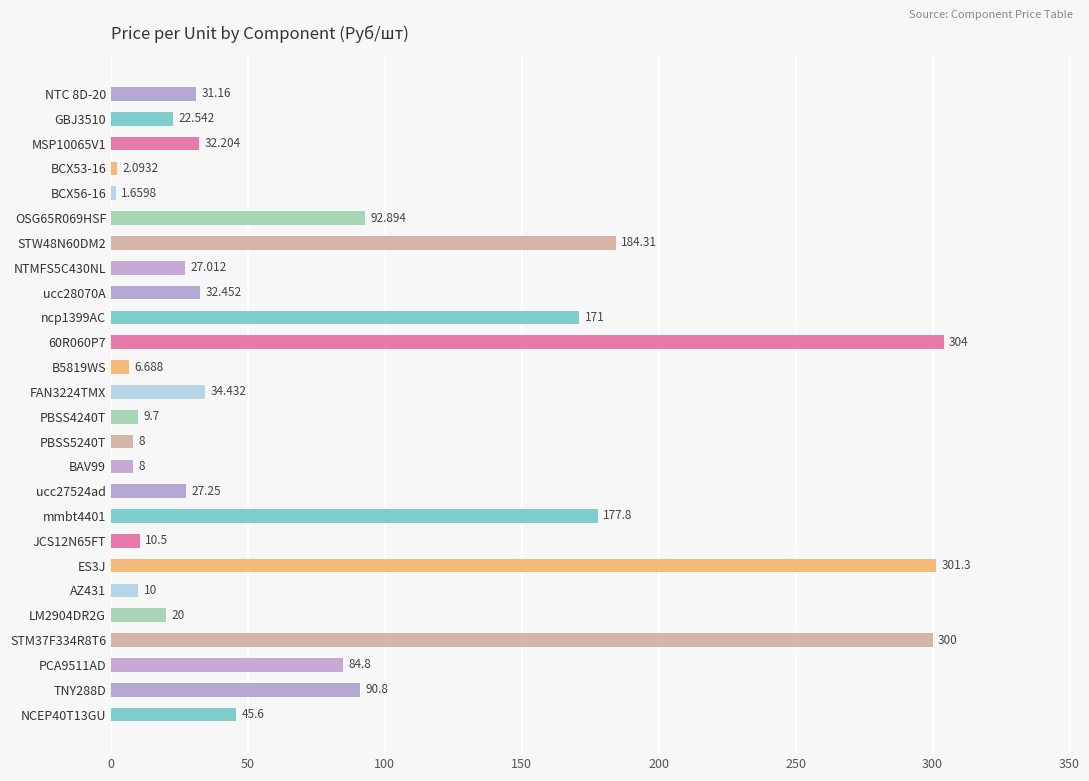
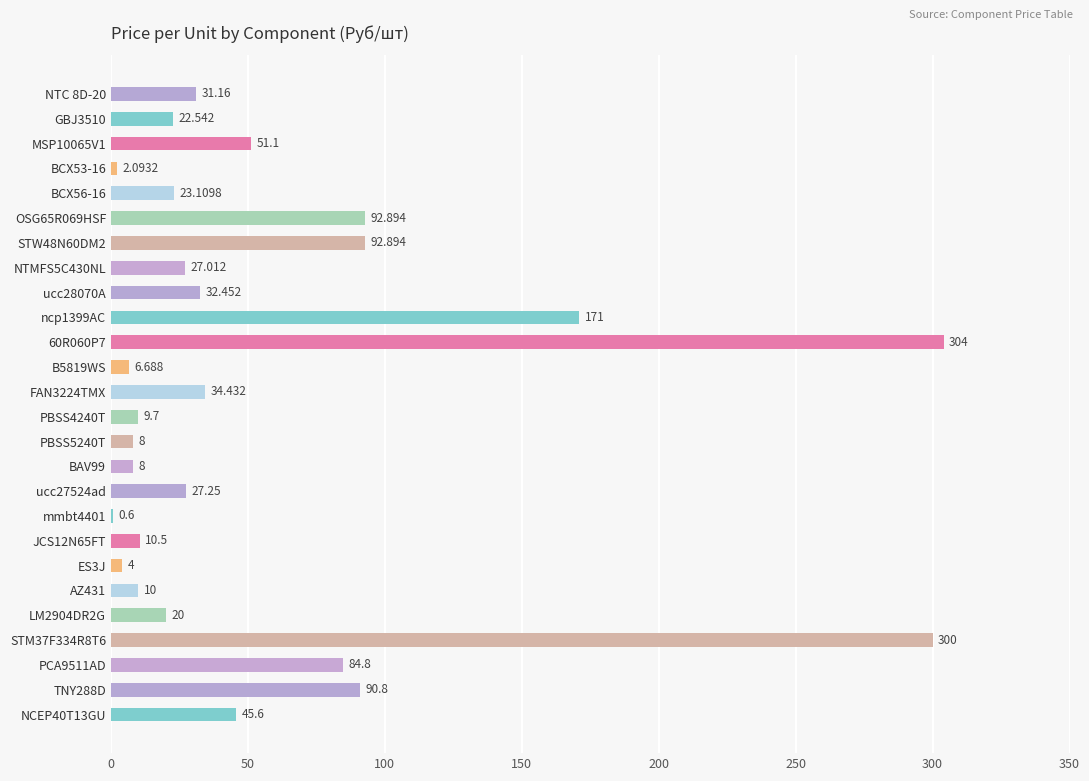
MSP10065V1: 32.204 -> 51.1
BCX56-16: 1.6598 -> 23.1098
STW48N60DM2: 184.31 -> 92.894
mmbt4401: 177.8 -> 0.6
ES3J: 301.3 -> 4
